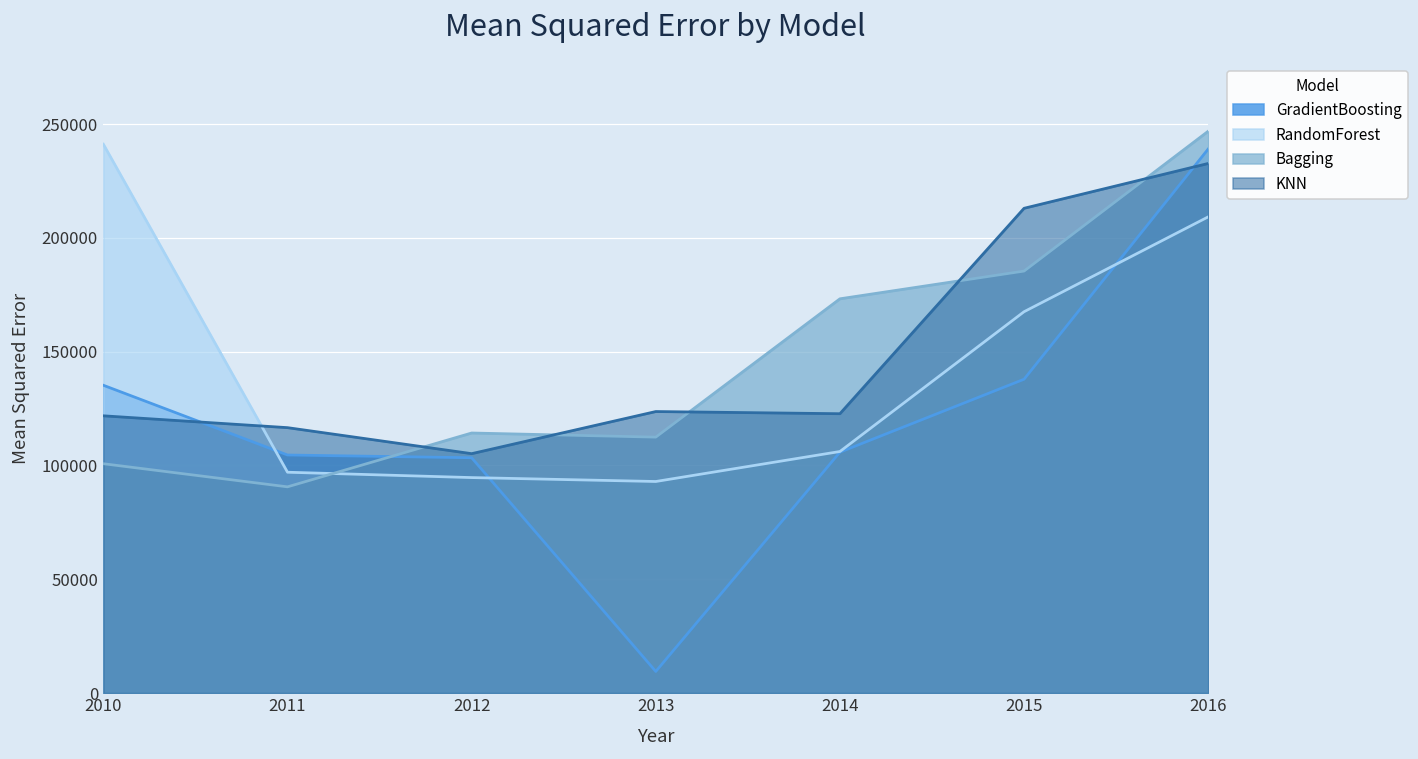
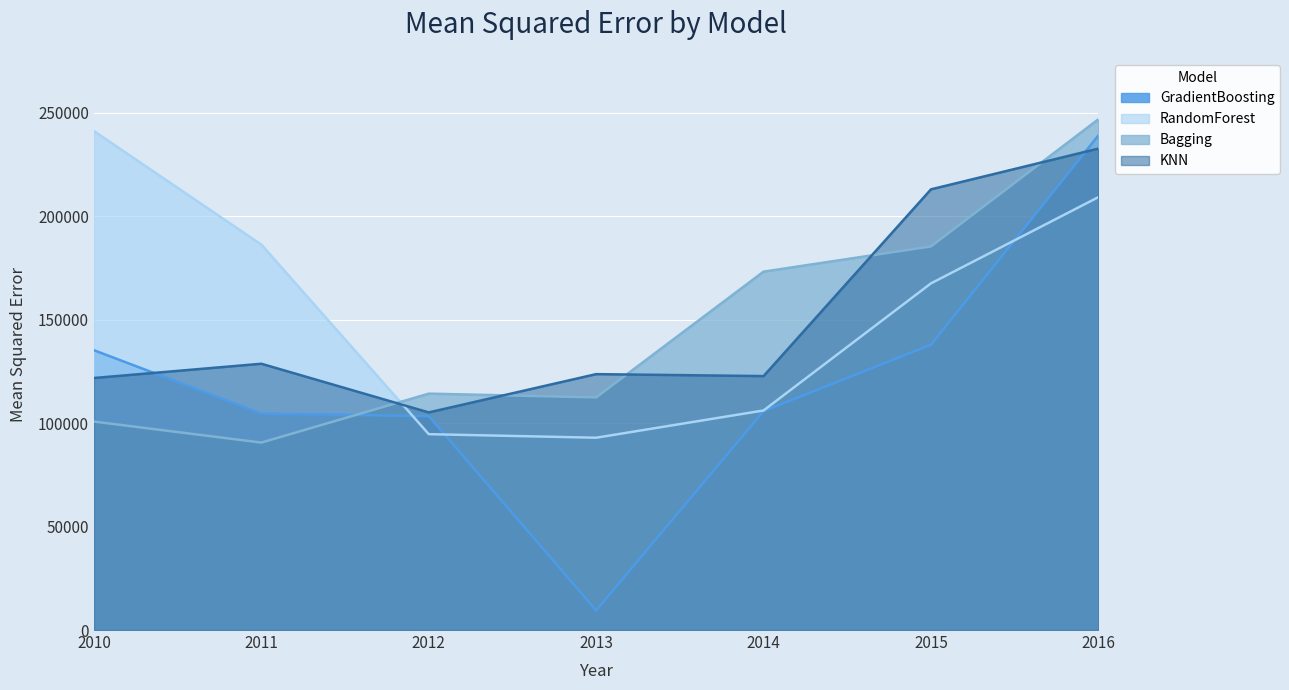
RandomForest, 2011: 97000 -> 186000
KNN, 2011: 117000 -> 129000
